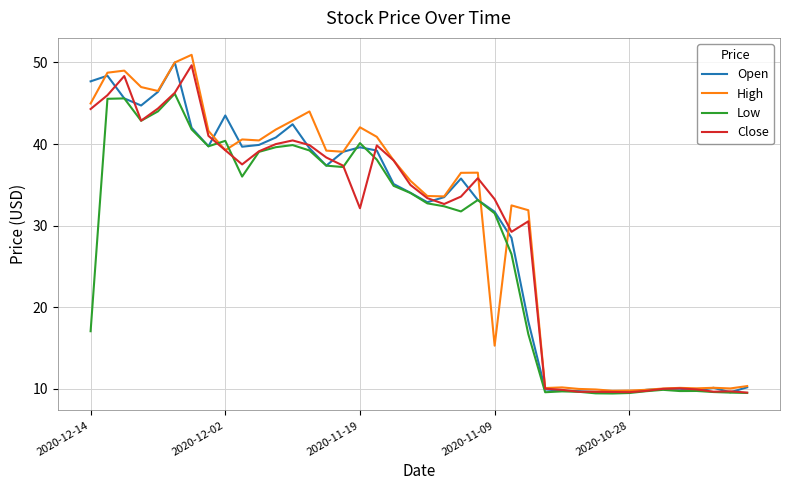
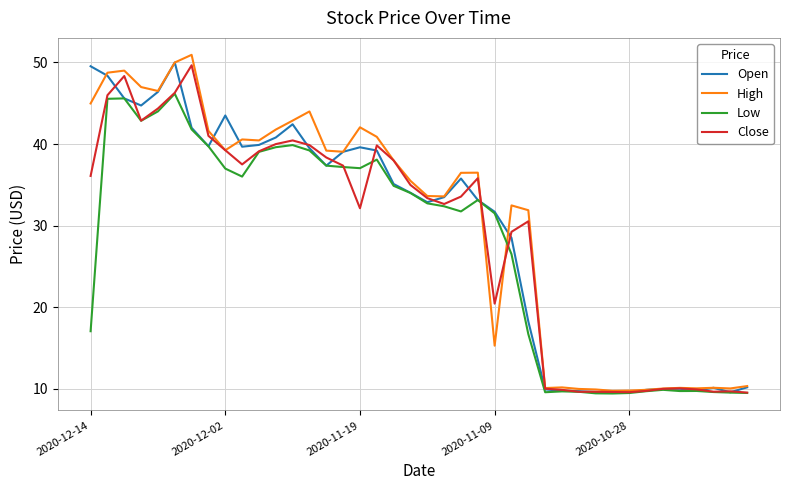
Open, 2020-12-14: 48 -> 50
Close, 2020-12-14: 44 -> 36
Low, 2020-12-02: 40 -> 37
Low, 2020-11-19: 40 -> 37
Close, 2020-11-09: 33 -> 20
